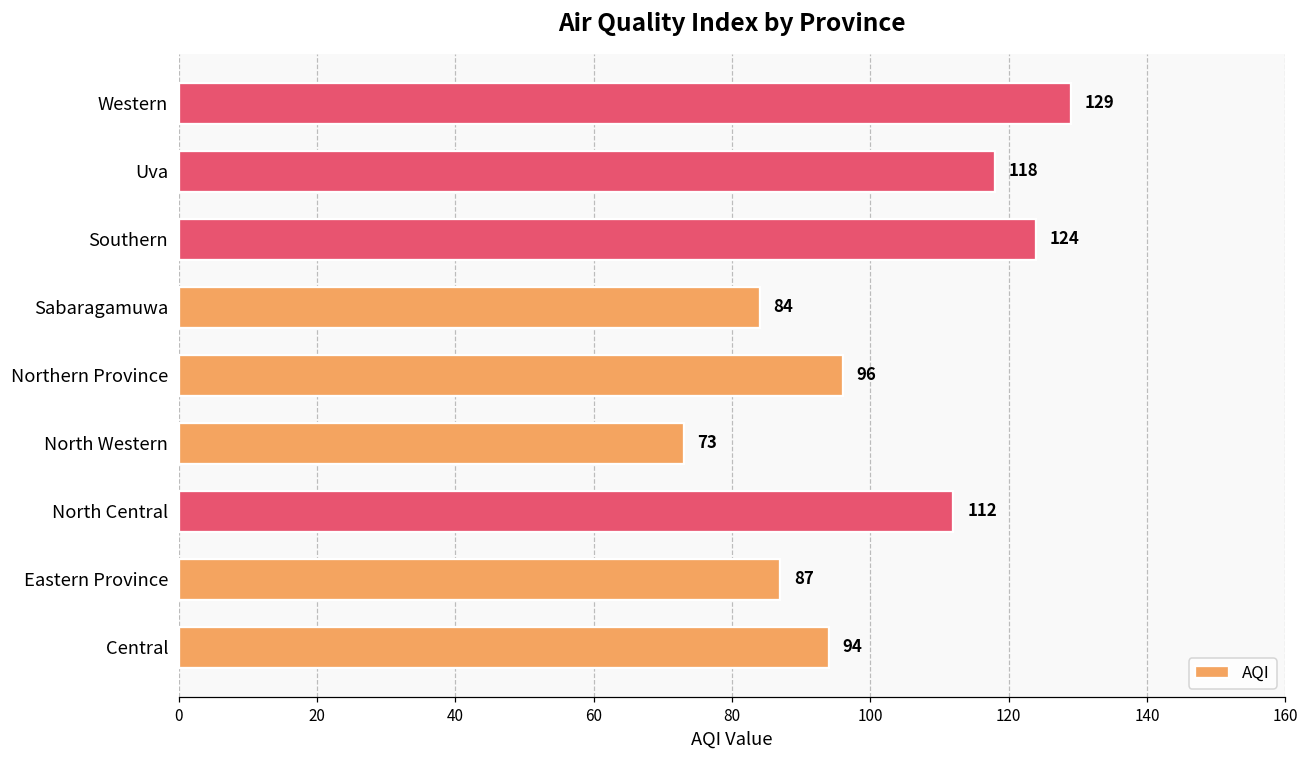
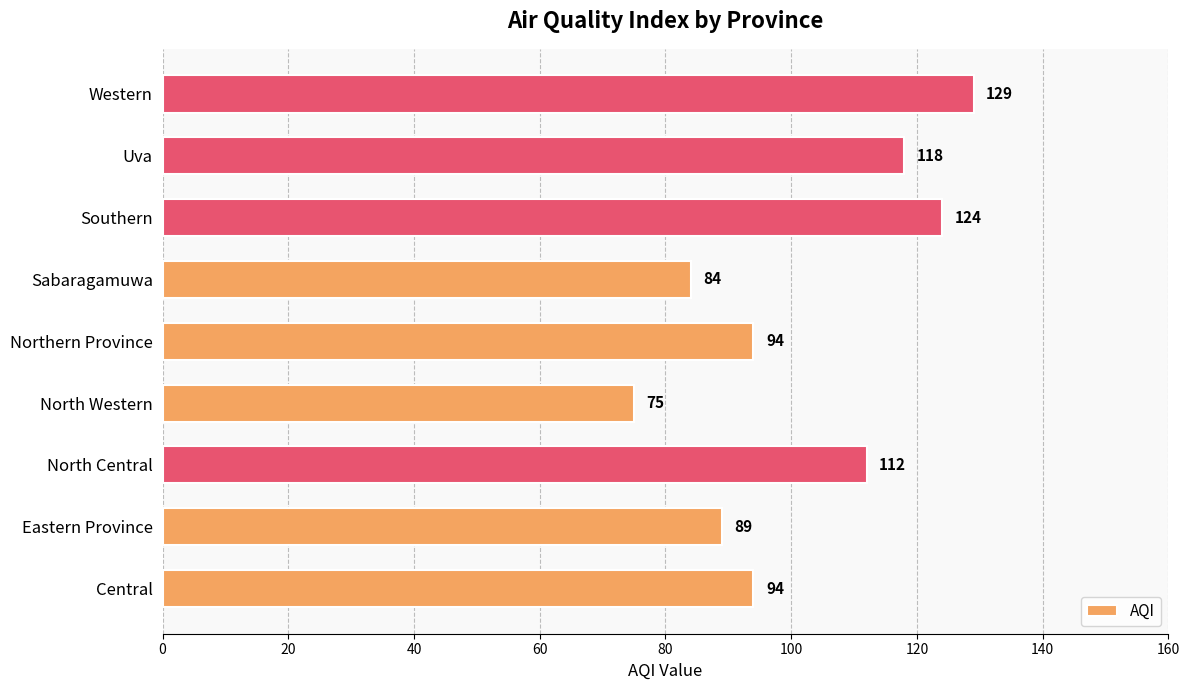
Northern Province: 96 -> 94
North Western: 73 -> 75
Eastern Province: 87 -> 89
